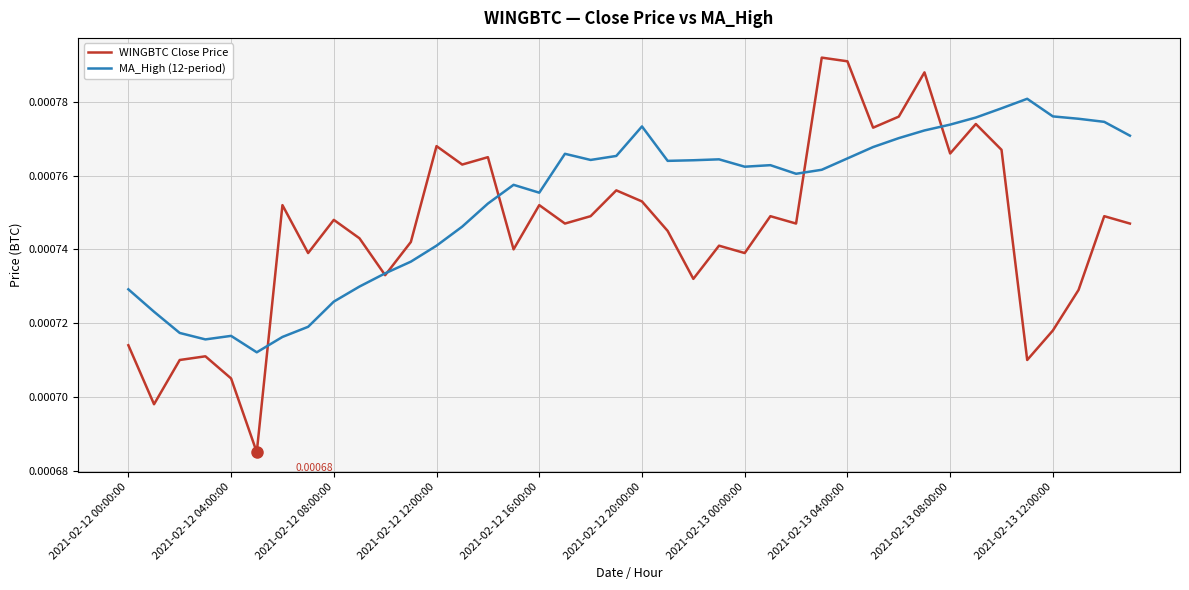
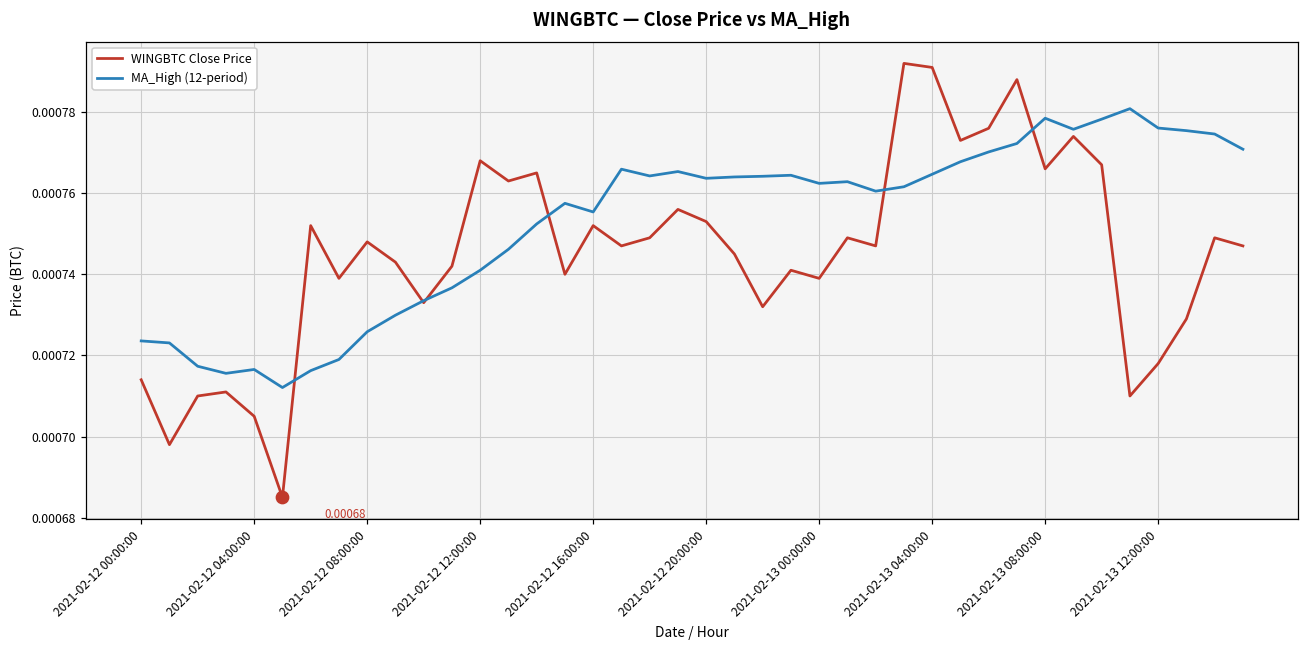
MA_High (12-period), 2021-02-12 00:00:00: 0.000729 -> 0.000724
MA_High (12-period), 2021-02-12 20:00:00: 0.000773 -> 0.000764
MA_High (12-period), 2021-02-13 08:00:00: 0.000774 -> 0.000778
